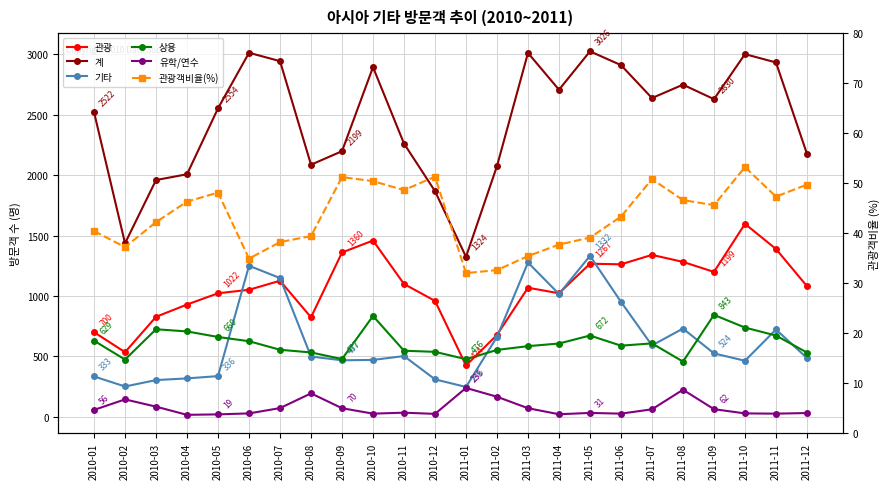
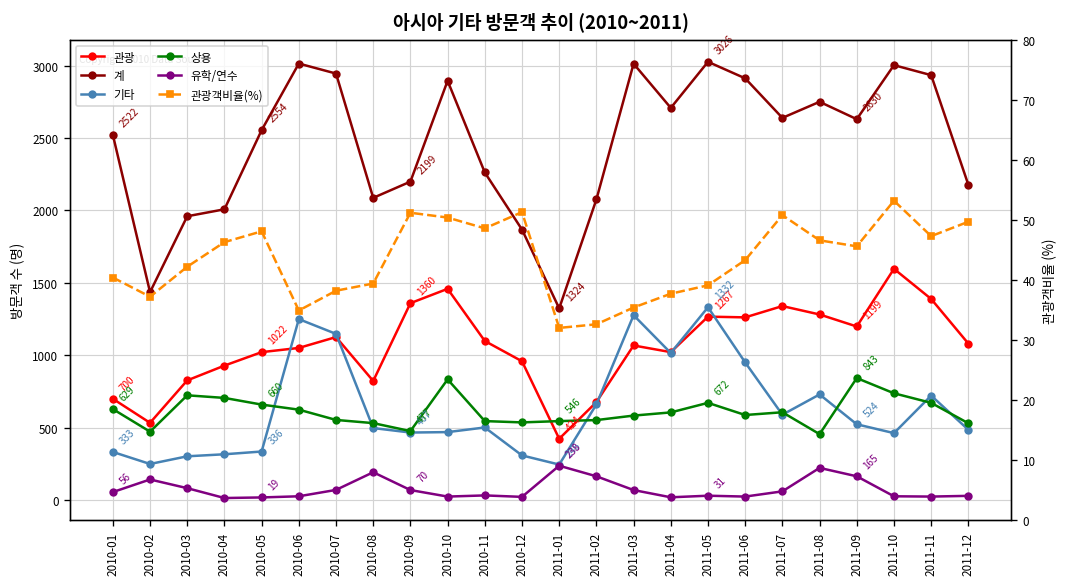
상용, 2011-01: 476 -> 546
유학/연수, 2011-09: 62 -> 165
